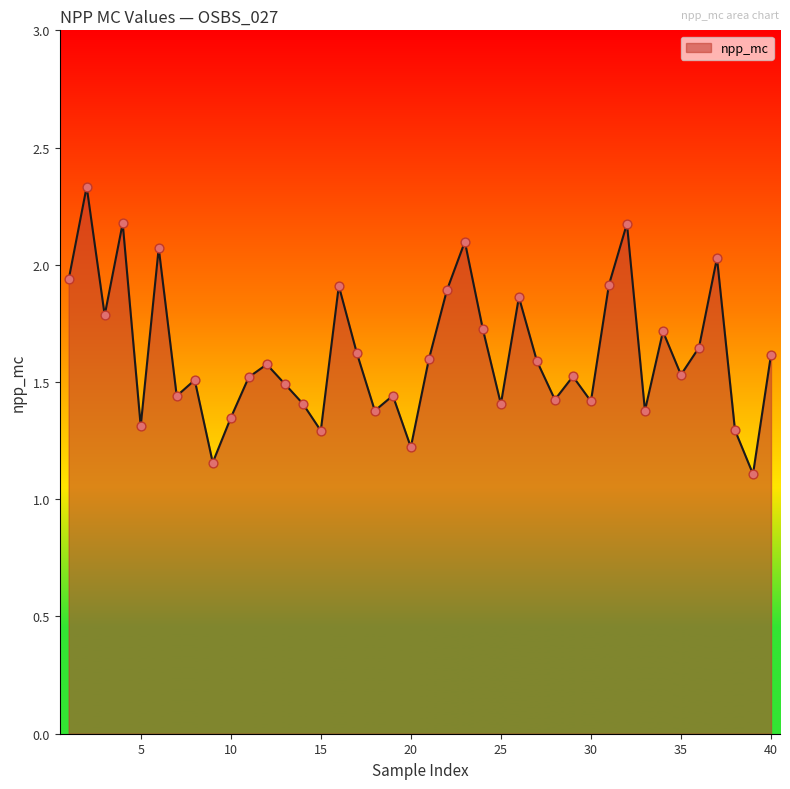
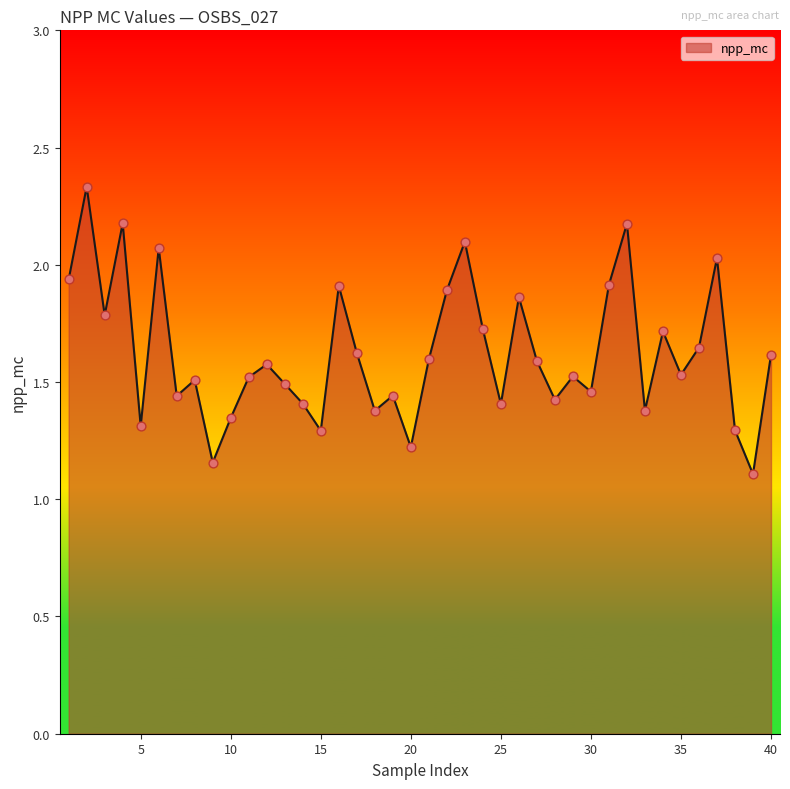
30: 1.42 -> 1.46
